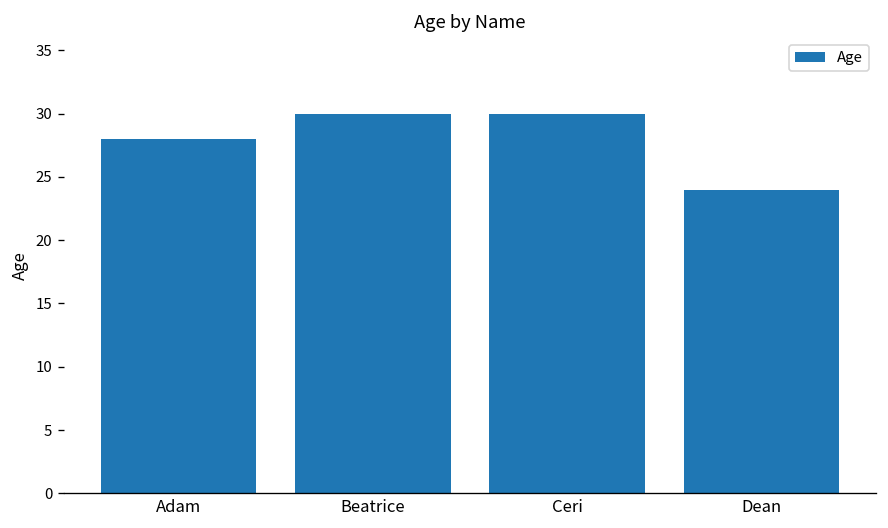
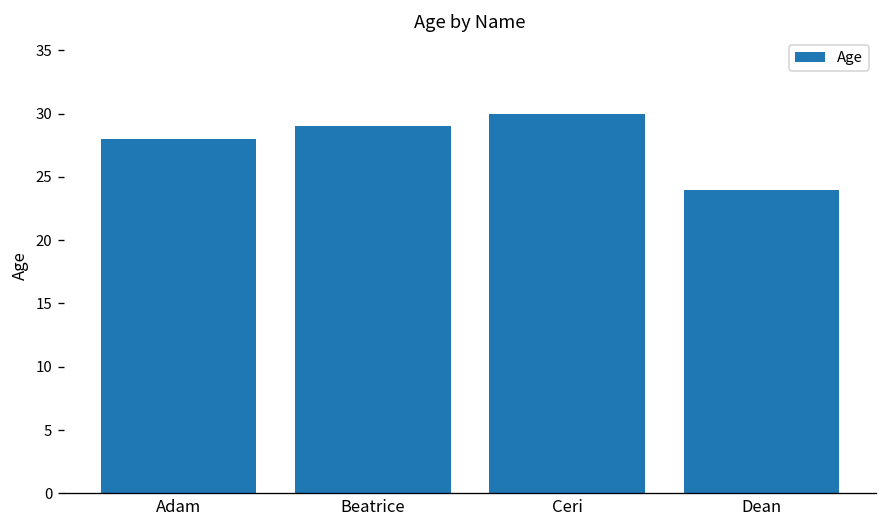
Beatrice: 30 -> 29
